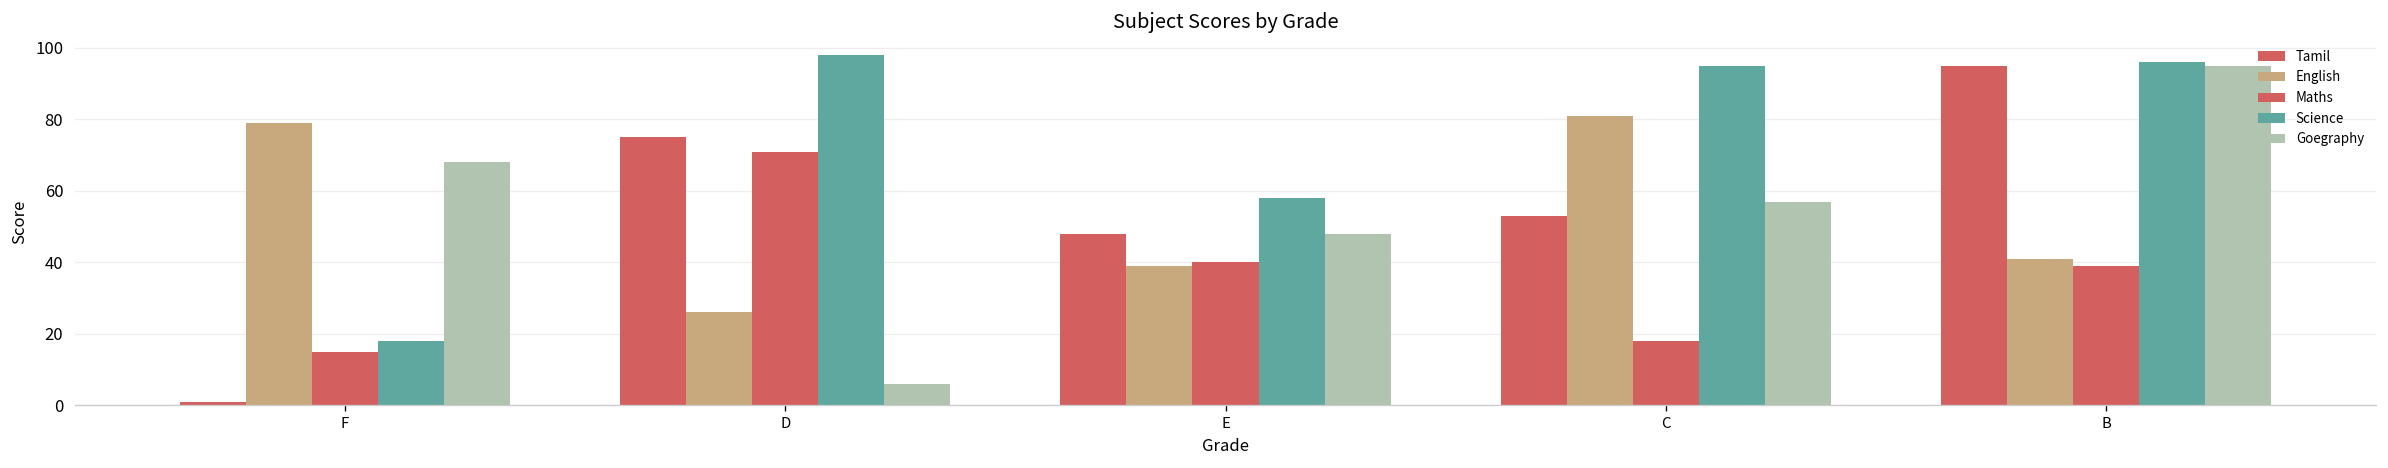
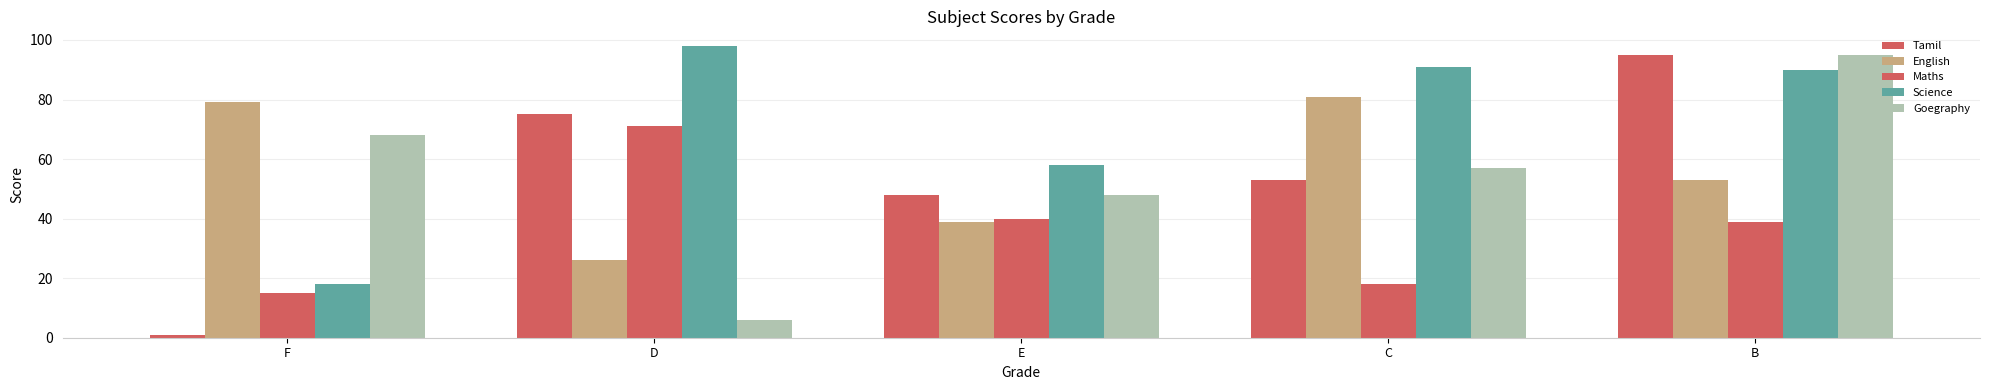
Science, C: 95 -> 91
English, B: 41 -> 53
Science, B: 96 -> 90
